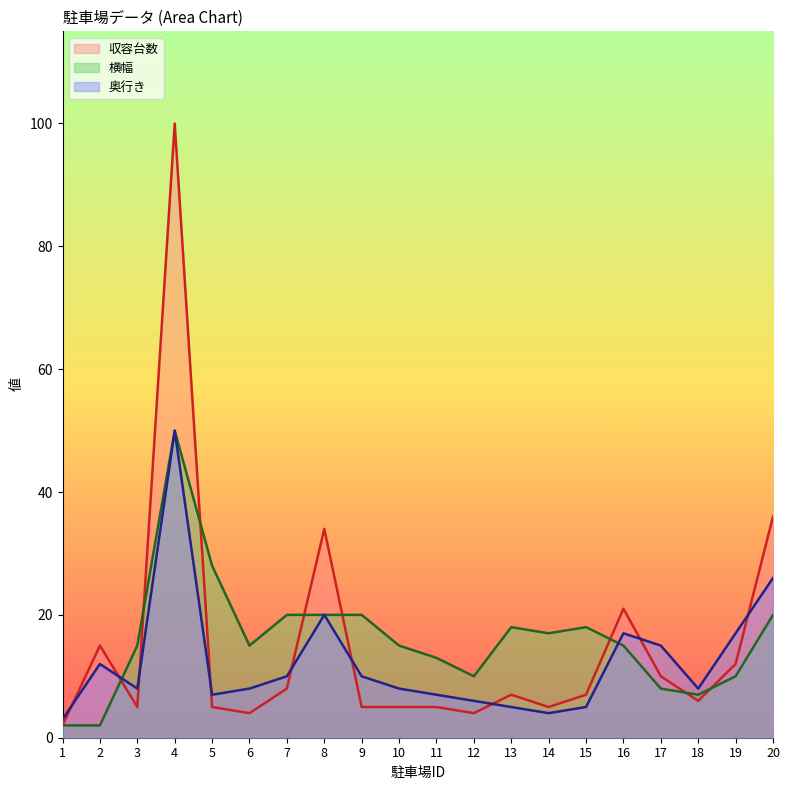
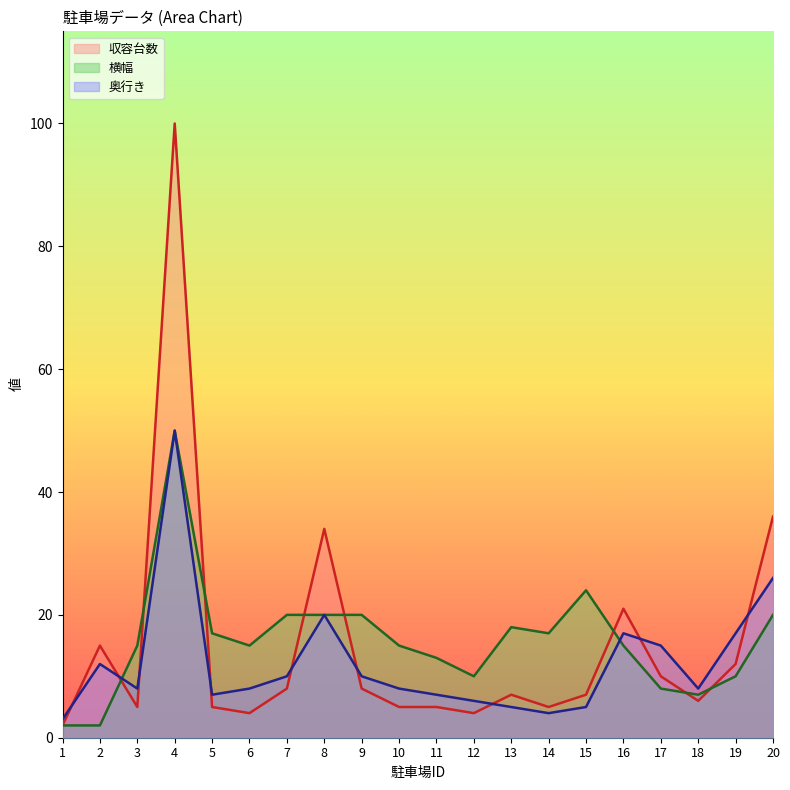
横幅, 5: 28 -> 17
収容台数, 9: 5 -> 8
横幅, 15: 18 -> 24
